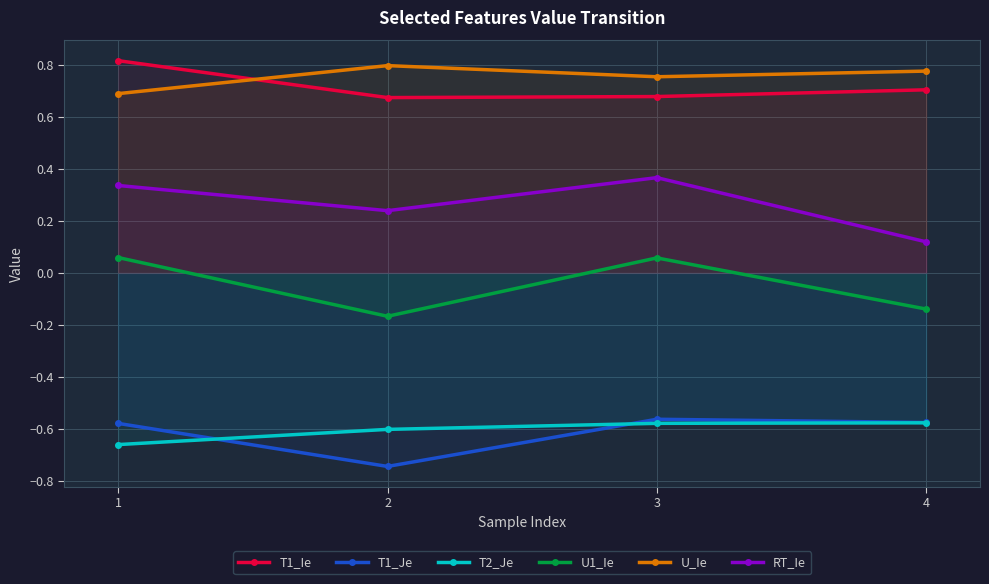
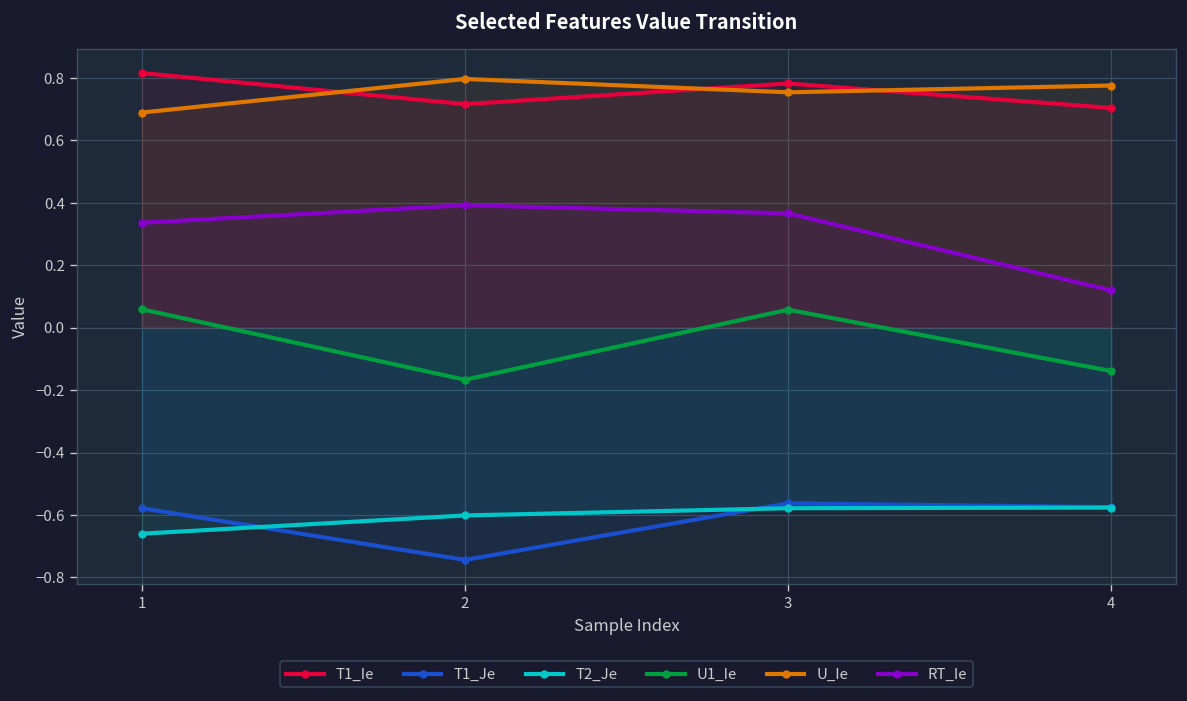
T1_Ie, 2: 0.67 -> 0.72
RT_Ie, 2: 0.24 -> 0.39
T1_Ie, 3: 0.68 -> 0.78
